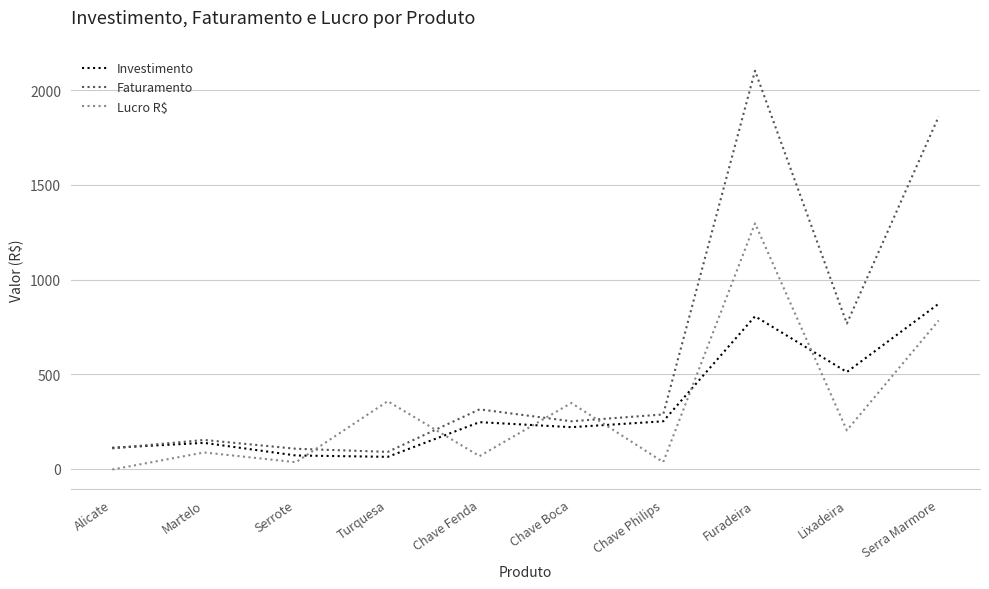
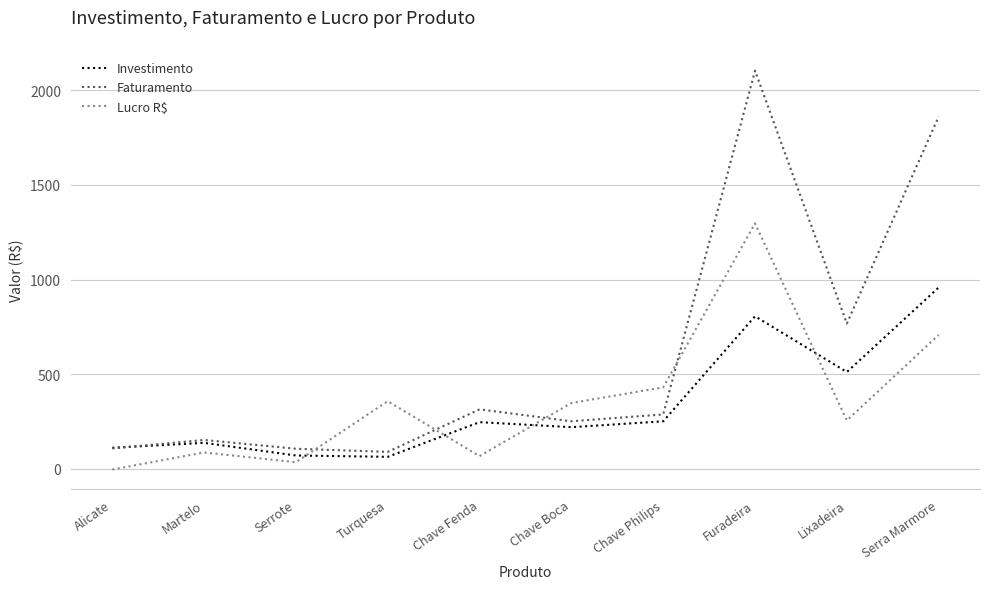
Lucro R$, Chave Philips: 40 -> 430
Lucro R$, Lixadeira: 200 -> 260
Investimento, Serra Marmore: 870 -> 960
Lucro R$, Serra Marmore: 780 -> 710
